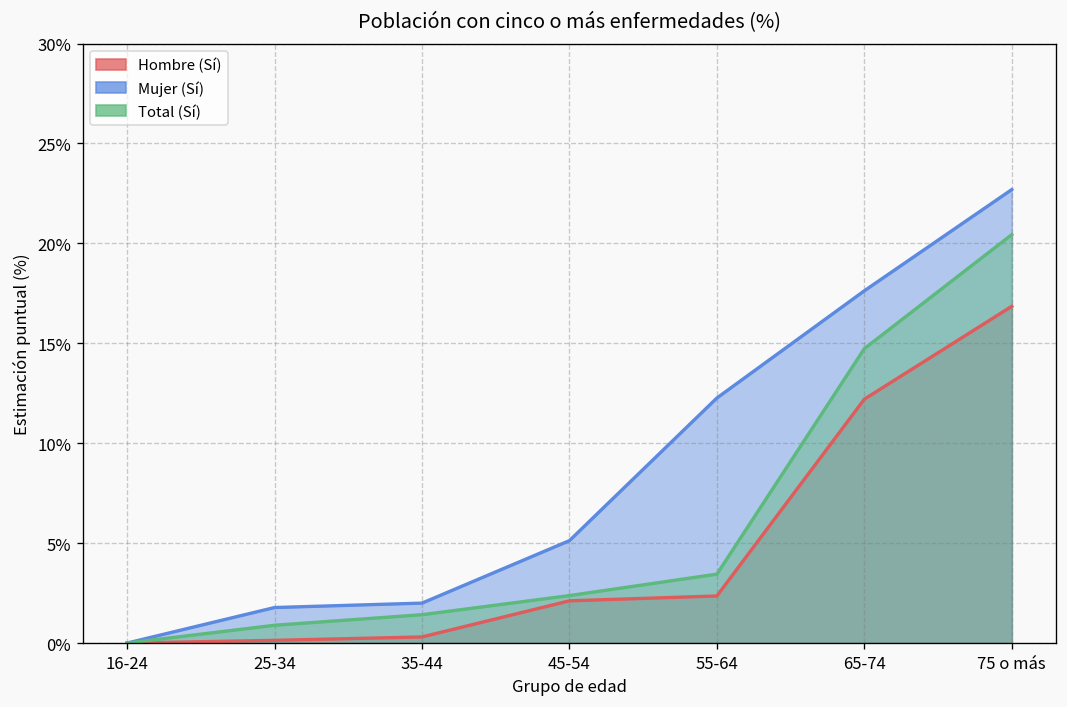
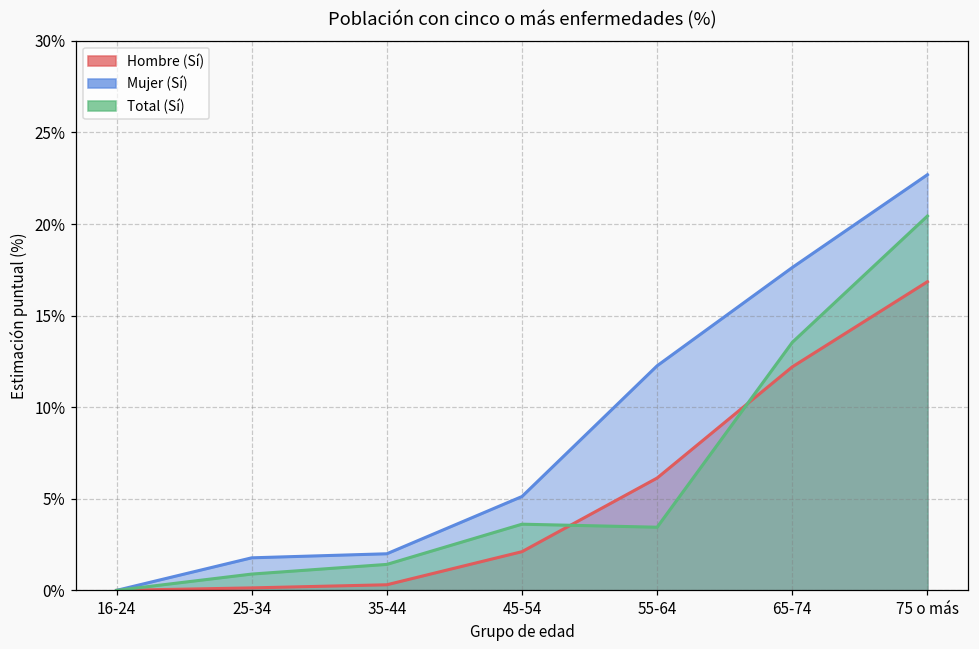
Total (Sí), 45-54: 2.4% -> 3.6%
Hombre (Sí), 55-64: 2.4% -> 6.1%
Total (Sí), 65-74: 14.7% -> 13.5%
